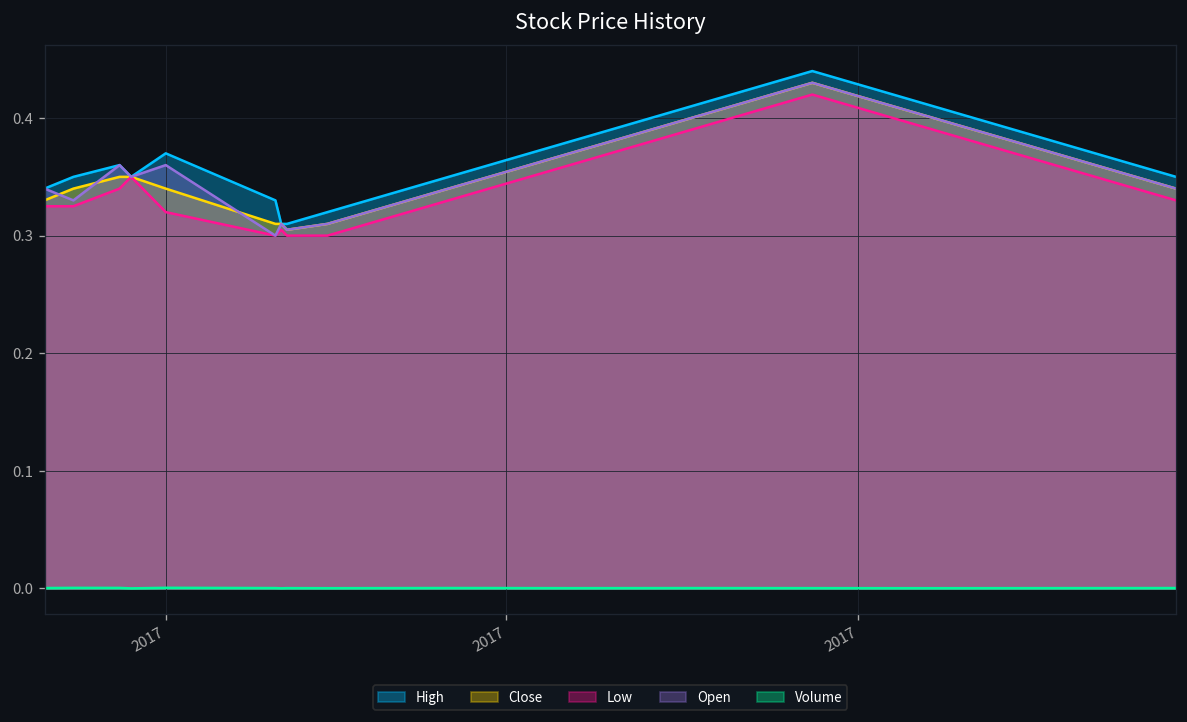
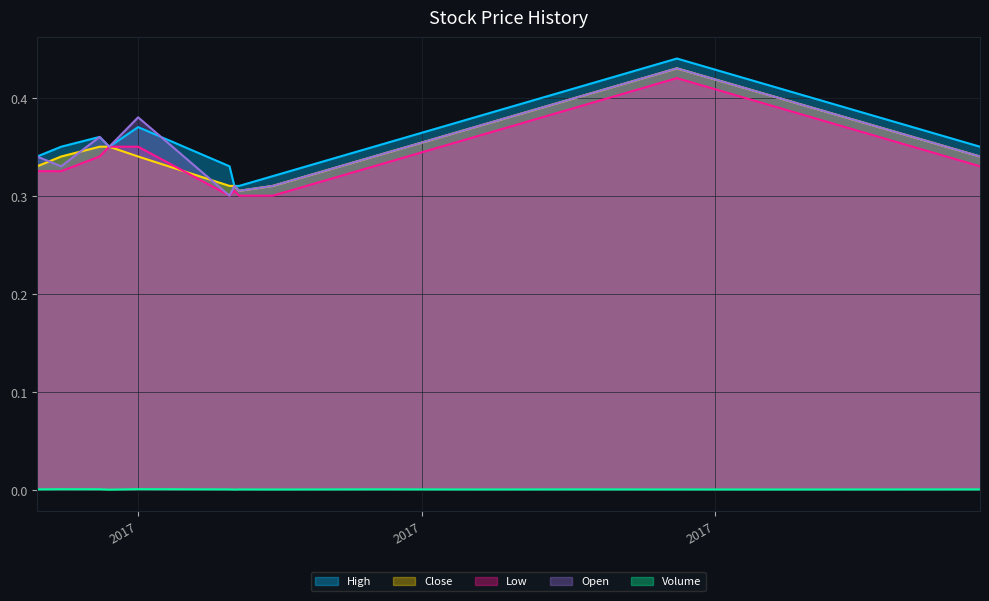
Low, 2017: 0.32 -> 0.35
Open, 2017: 0.36 -> 0.38
